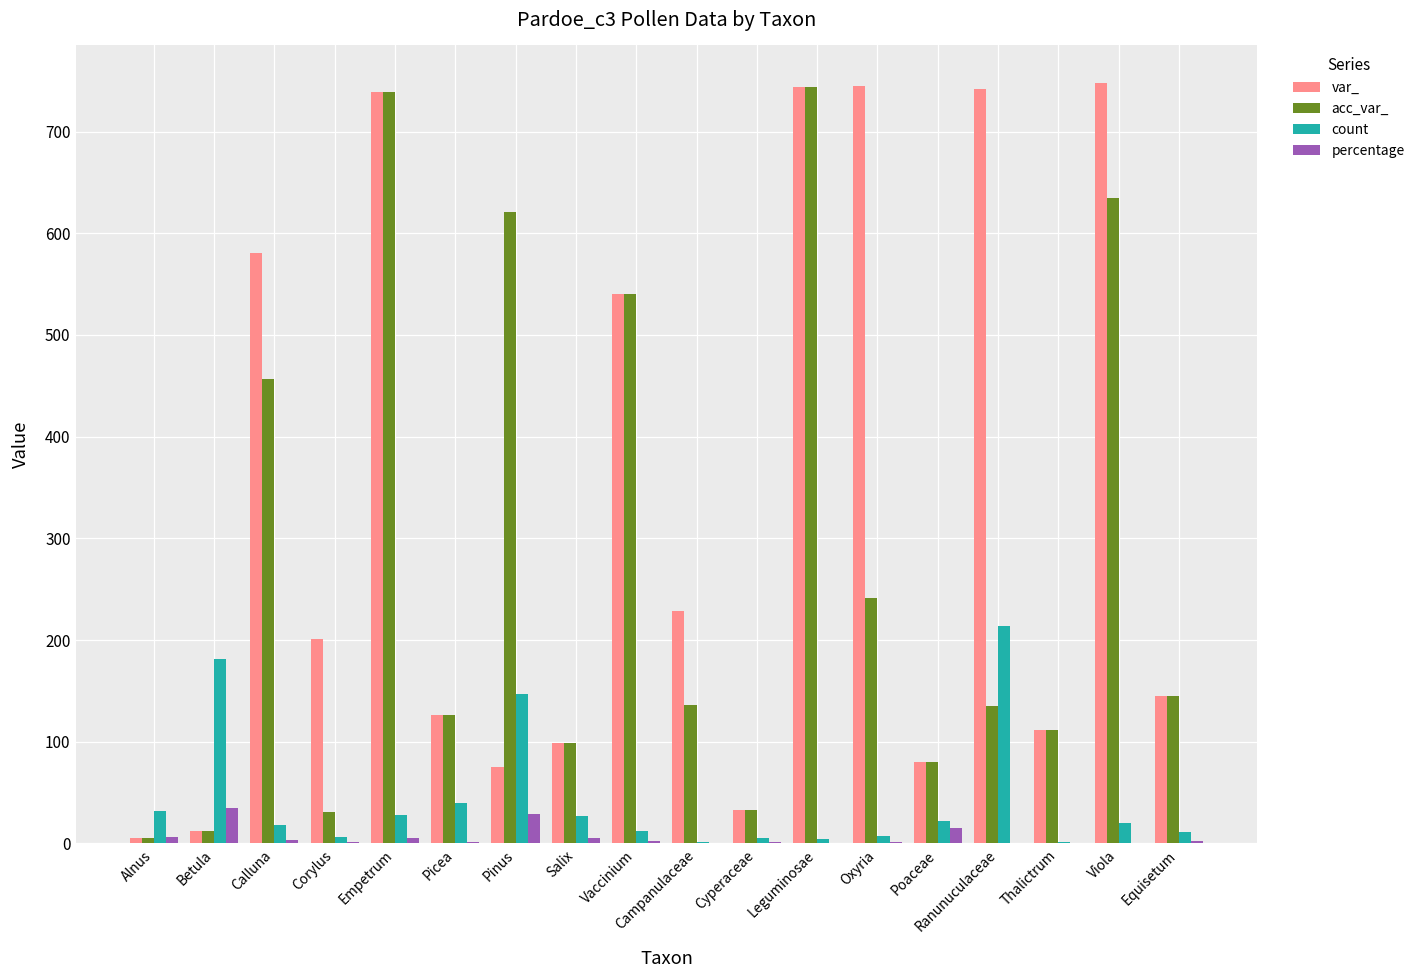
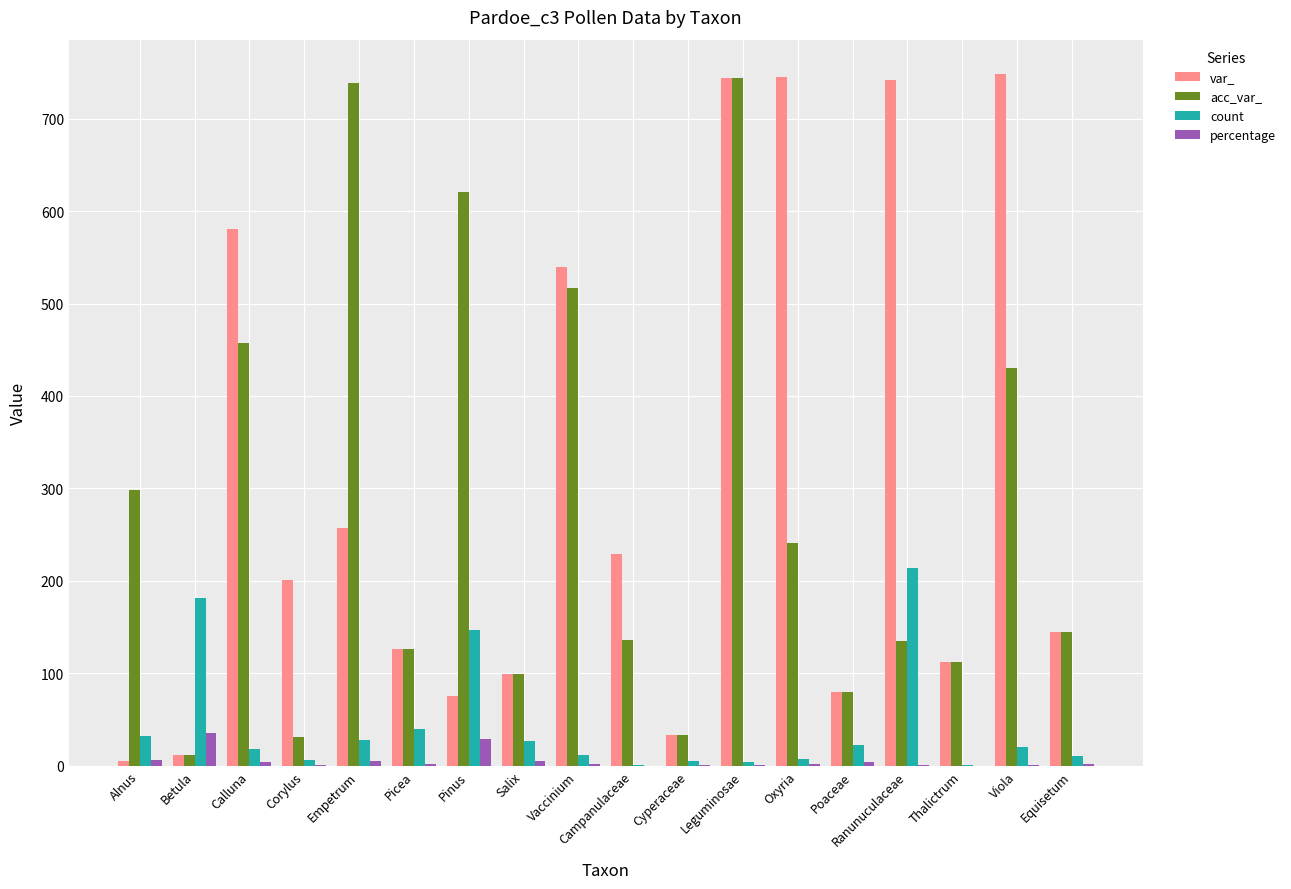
acc_var_, Alnus: 10 -> 300
var_, Empetrum: 740 -> 260
acc_var_, Vaccinium: 540 -> 520
percentage, Poaceae: 20 -> 0
acc_var_, Viola: 640 -> 430
